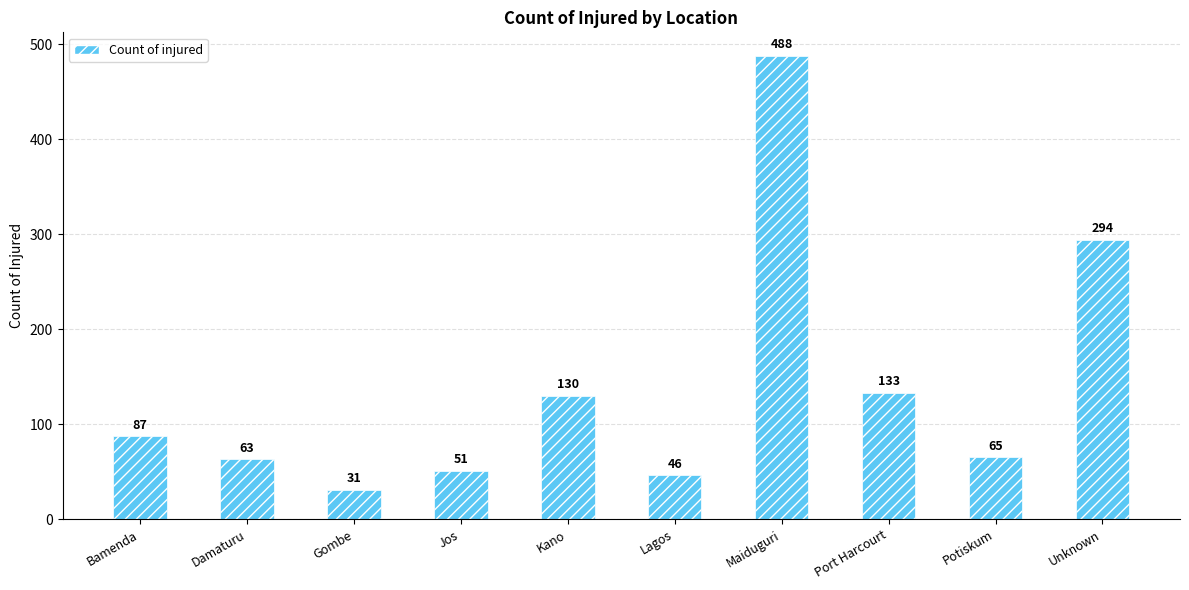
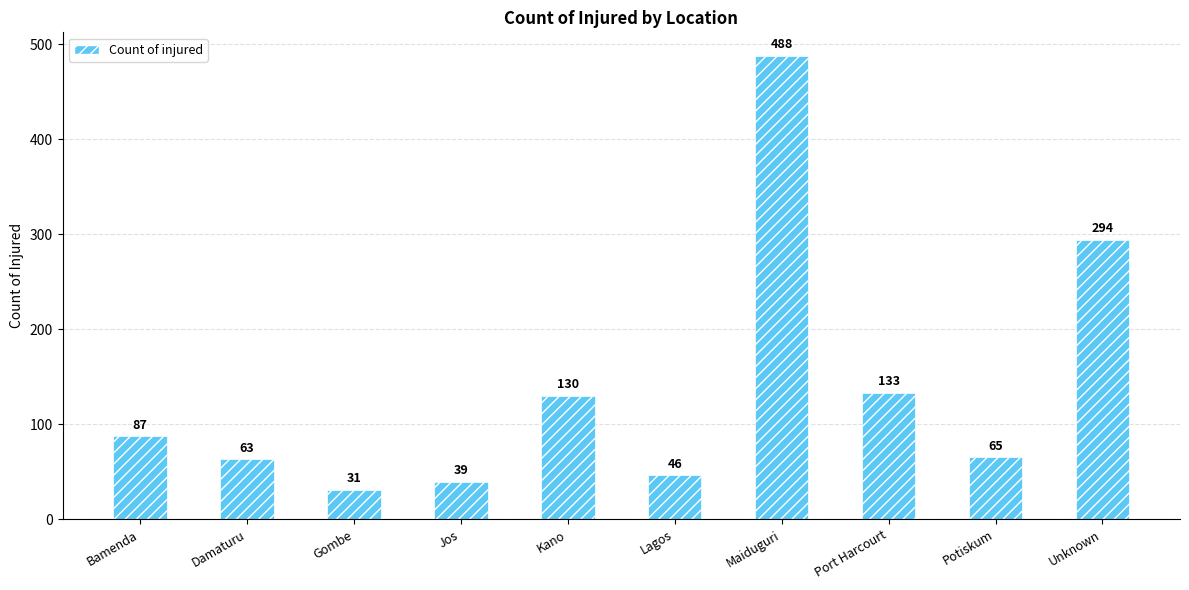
Jos: 51 -> 39
